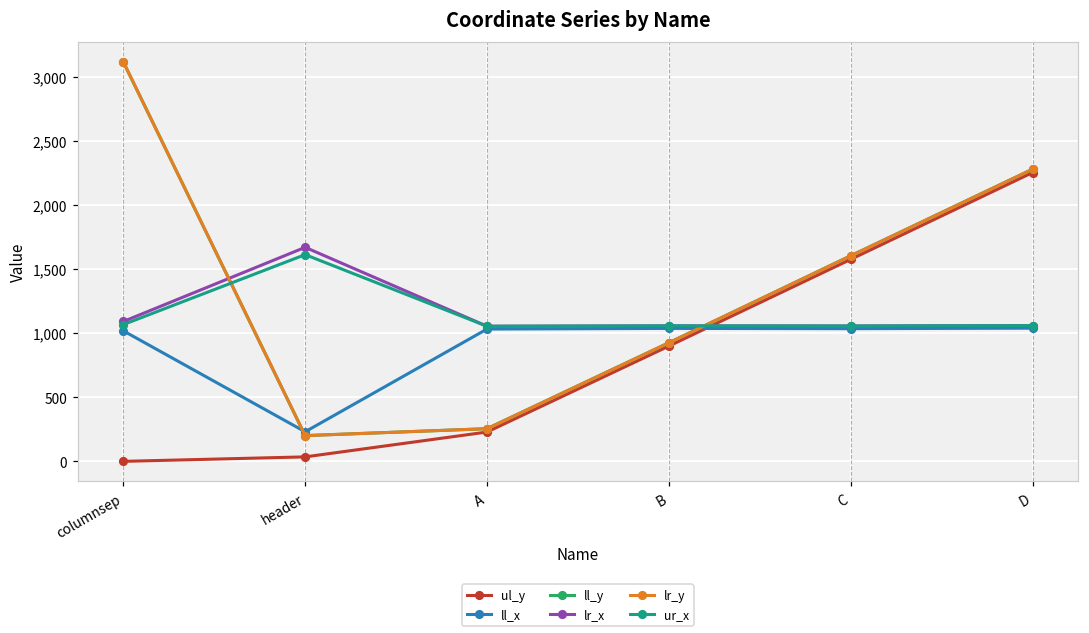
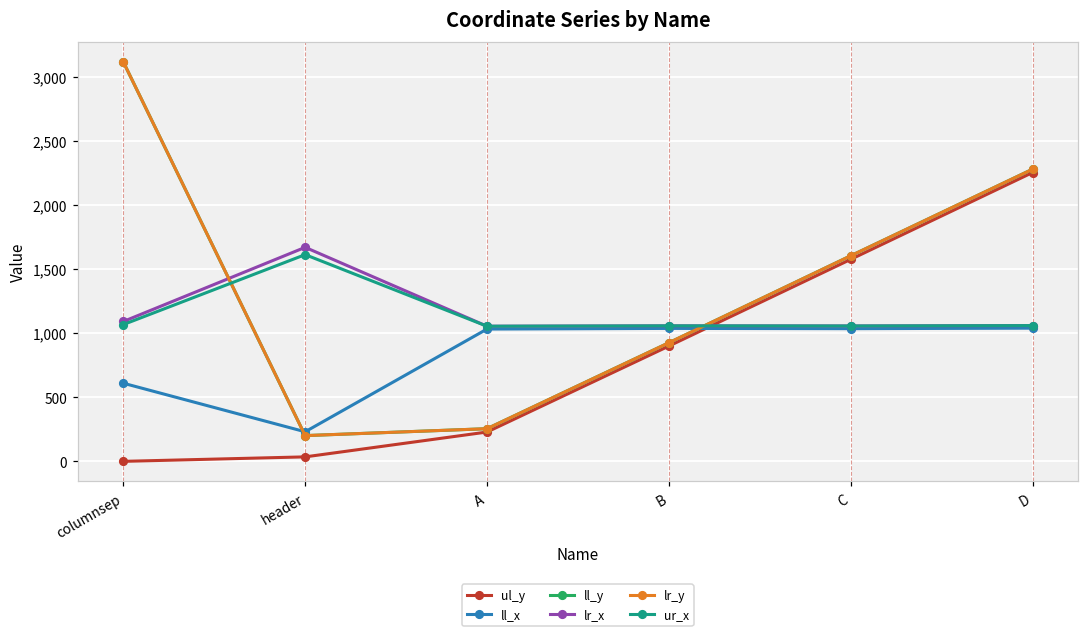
ll_x, columnsep: 1,020 -> 610
